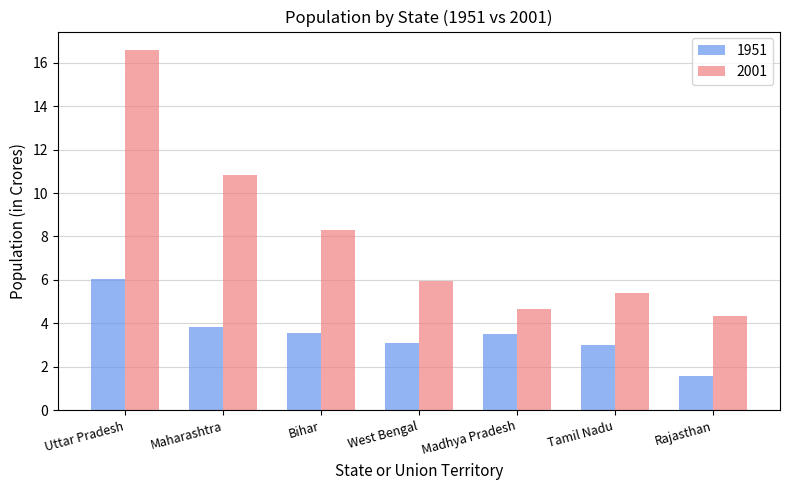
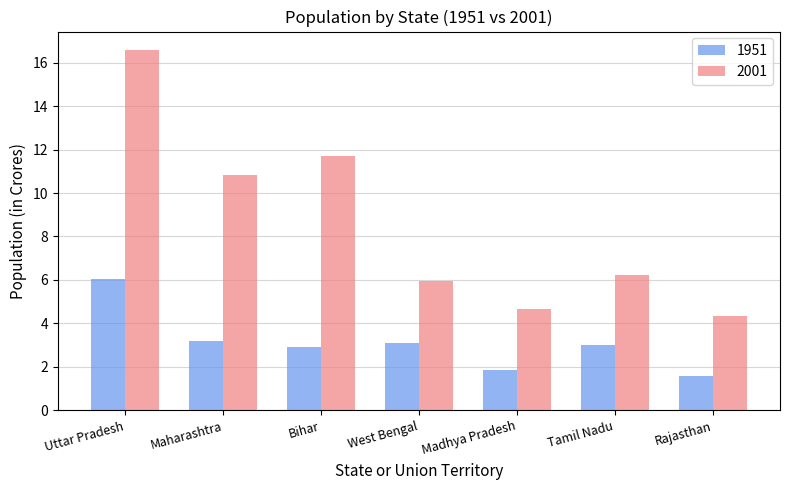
1951, Maharashtra: 3.8 -> 3.2
1951, Bihar: 3.6 -> 2.9
2001, Bihar: 8.3 -> 11.7
1951, Madhya Pradesh: 3.5 -> 1.9
2001, Tamil Nadu: 5.4 -> 6.2
